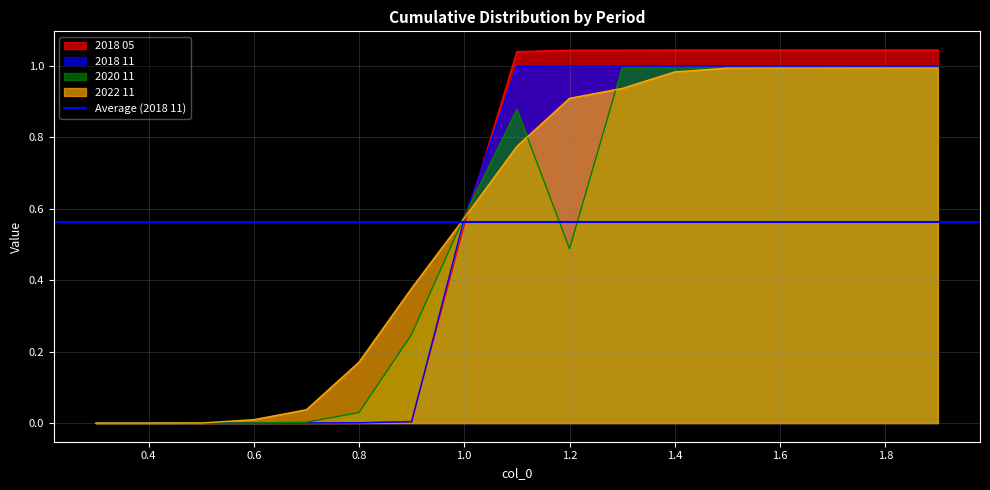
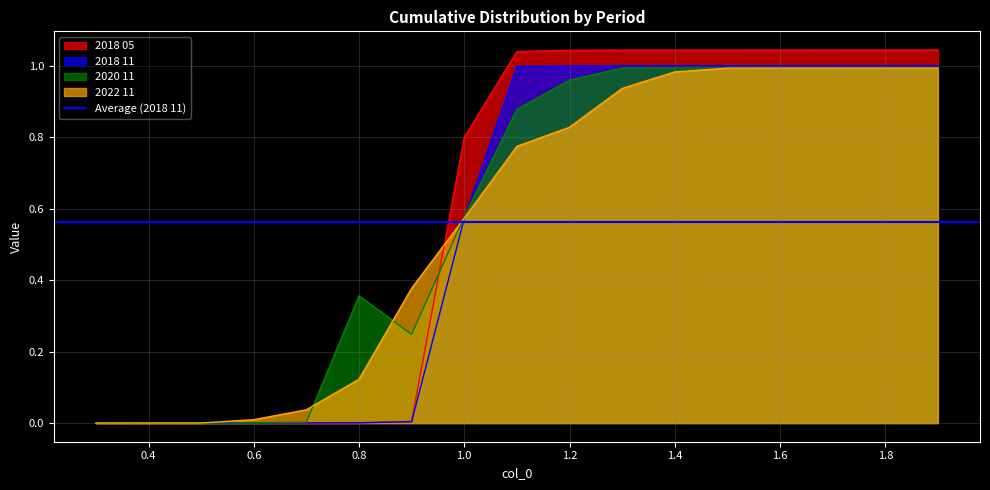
2020 11, 0.8: 0.03 -> 0.36
2022 11, 0.8: 0.17 -> 0.12
2018 05, 1.0: 0.55 -> 0.80
2020 11, 1.2: 0.49 -> 0.96
2022 11, 1.2: 0.91 -> 0.83
